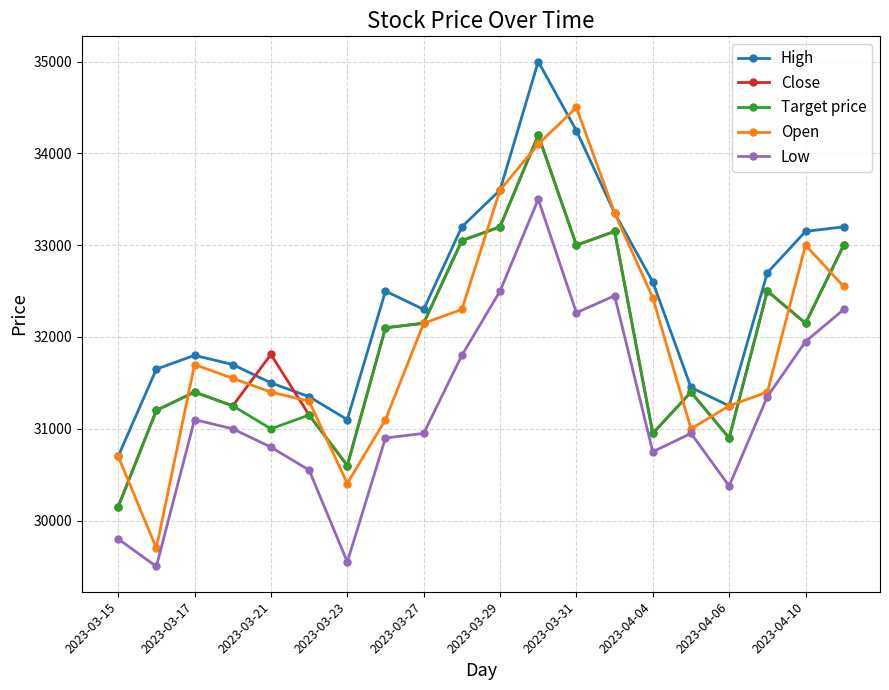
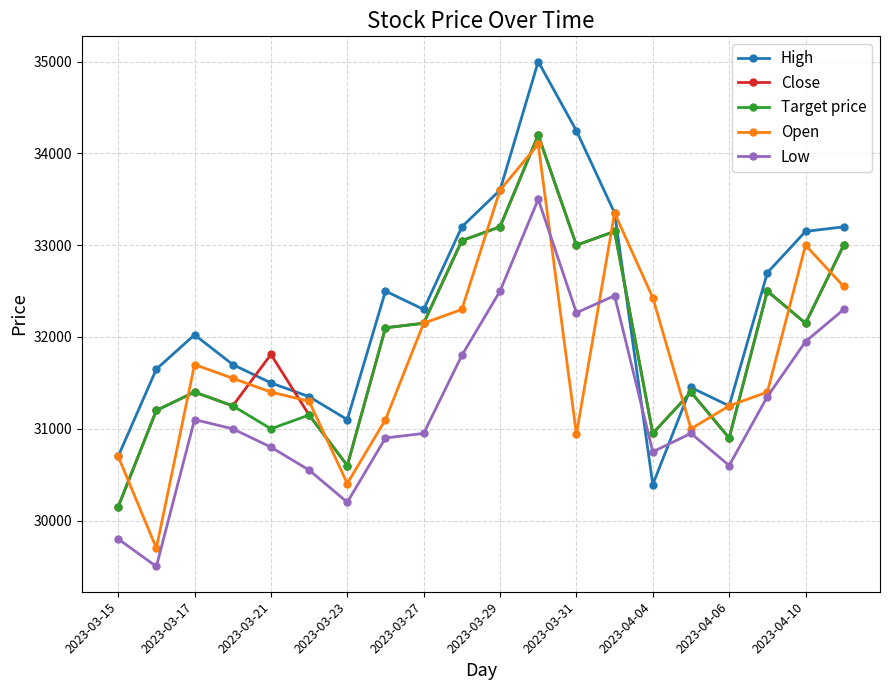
High, 2023-03-17: 31800 -> 32000
Low, 2023-03-23: 29600 -> 30200
Open, 2023-03-31: 34500 -> 30900
High, 2023-04-04: 32600 -> 30400
Low, 2023-04-06: 30400 -> 30600
